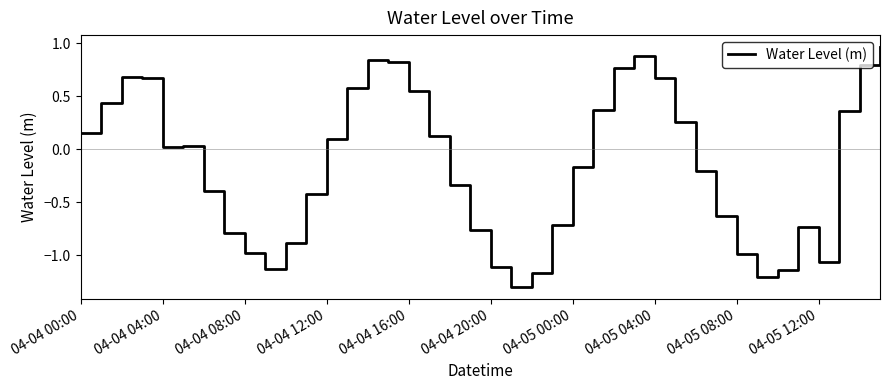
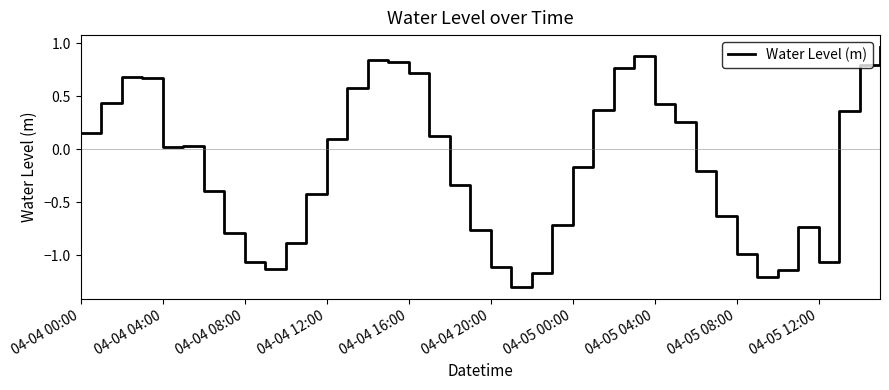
04-04 08:00: -0.98 -> -1.06
04-04 16:00: 0.55 -> 0.72
04-05 04:00: 0.67 -> 0.42
